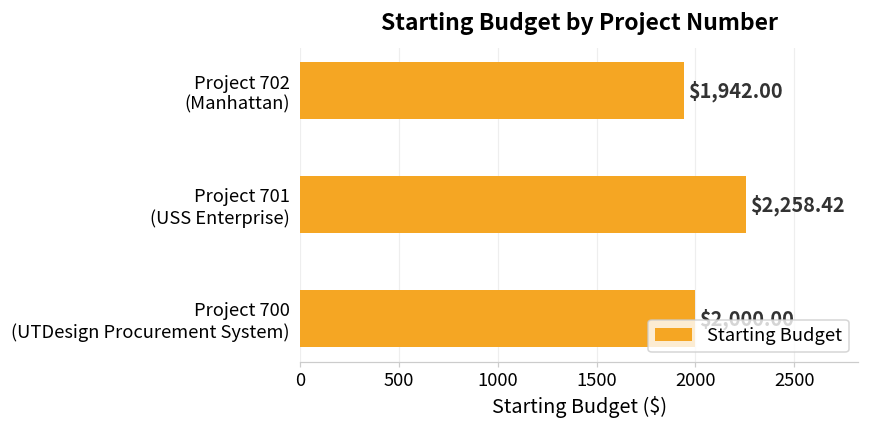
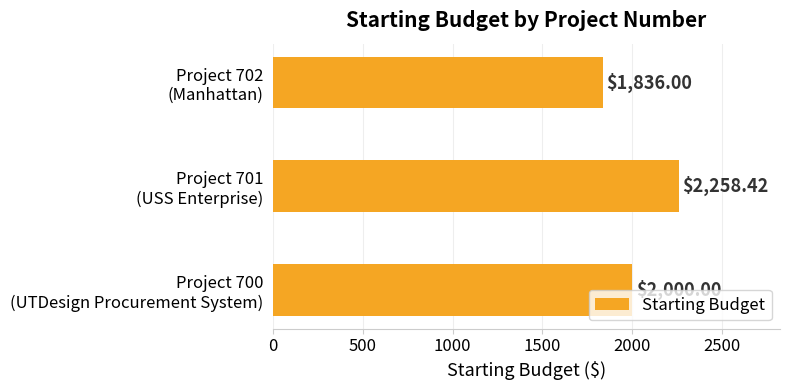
Project 702 (Manhattan): $1,942.00 -> $1,836.00
